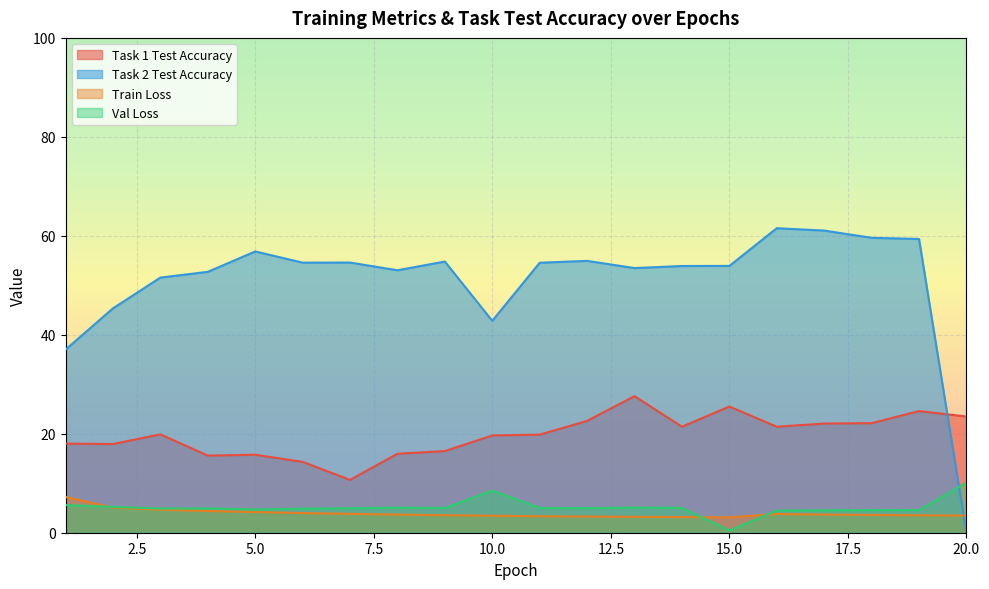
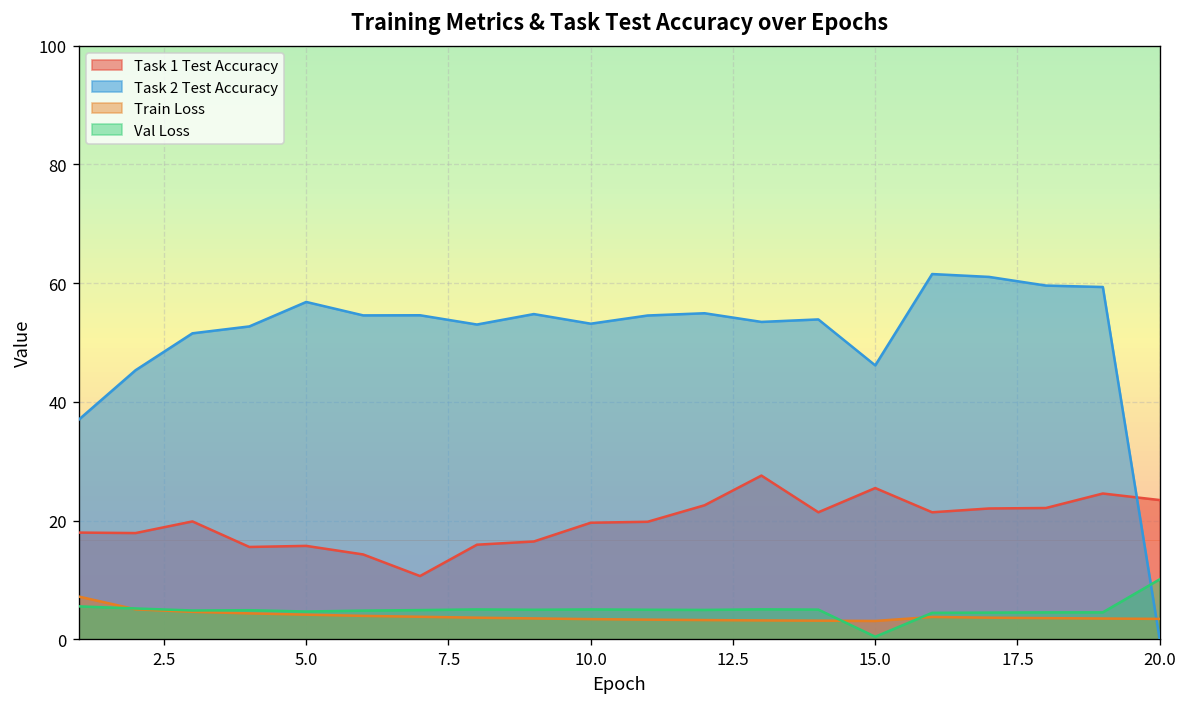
Task 2 Test Accuracy, 10.0: 43 -> 53
Val Loss, 10.0: 9 -> 5
Task 2 Test Accuracy, 15.0: 54 -> 46
